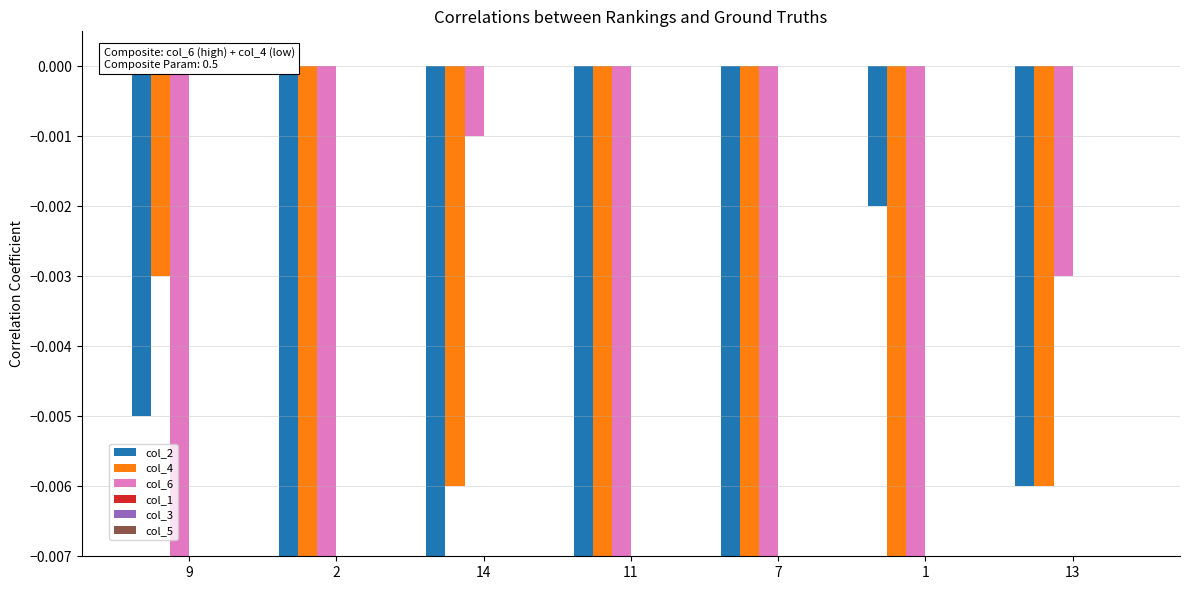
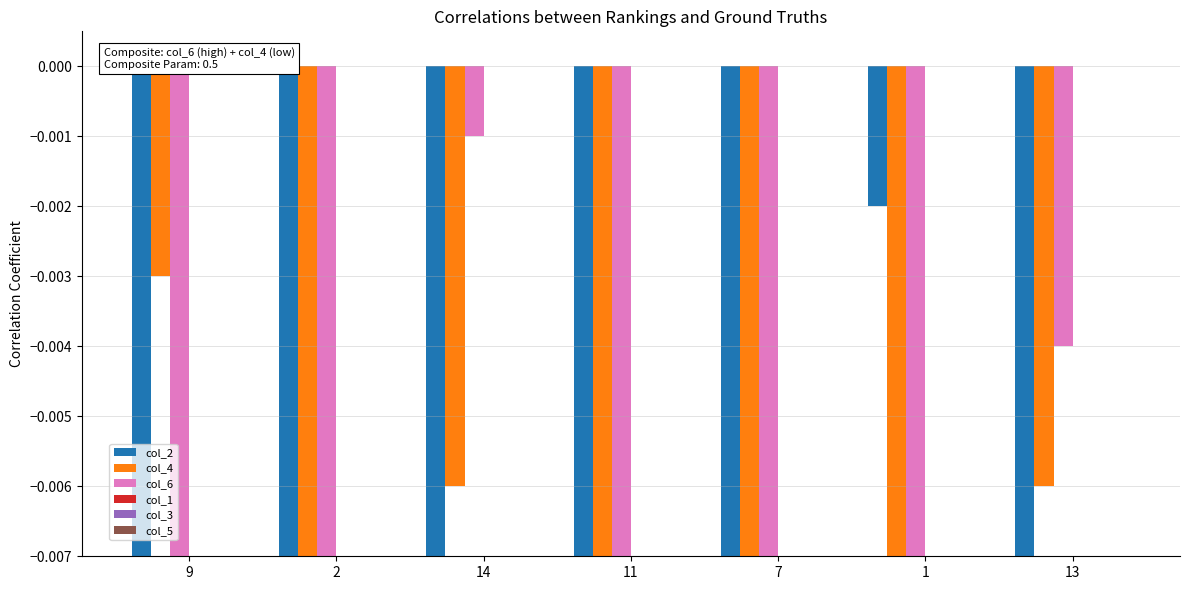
col_2, 9: -0.0050 -> -0.0070
col_2, 13: -0.0060 -> -0.0070
col_6, 13: -0.0030 -> -0.0040
